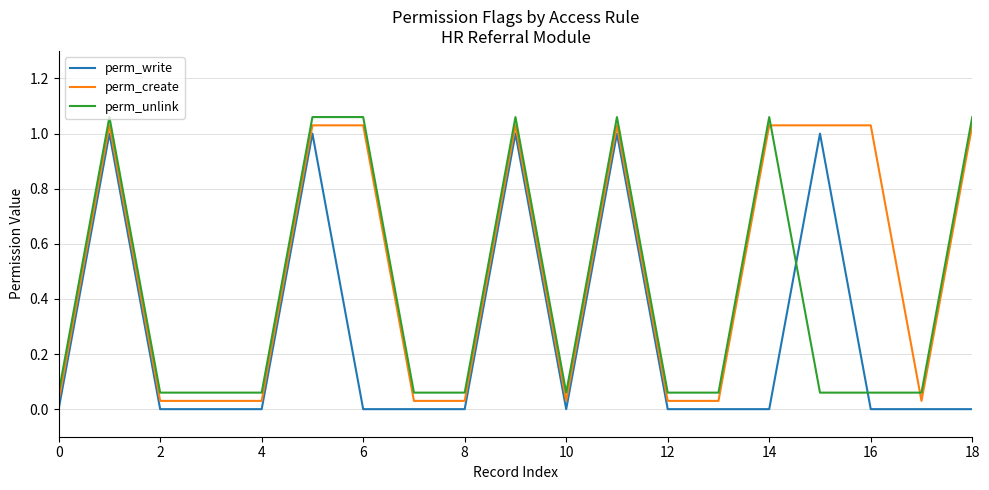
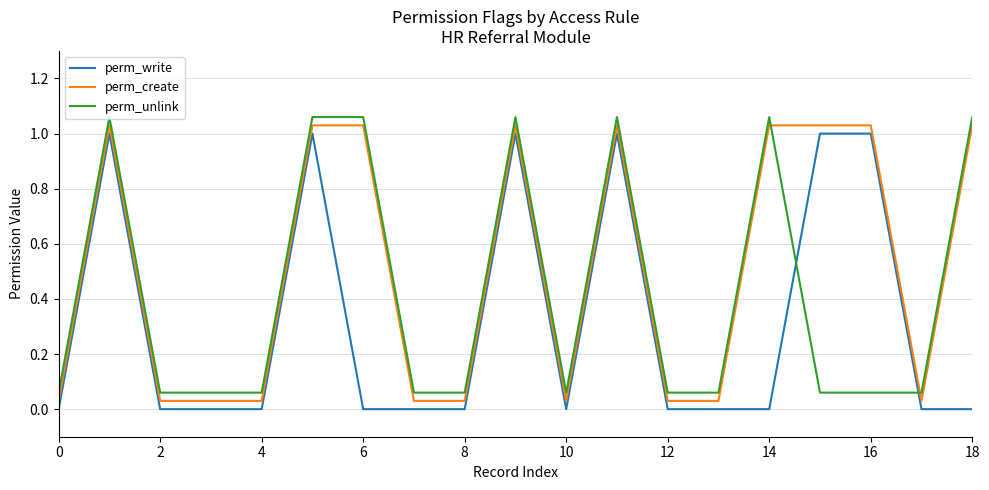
perm_write, 16: 0 -> 1
